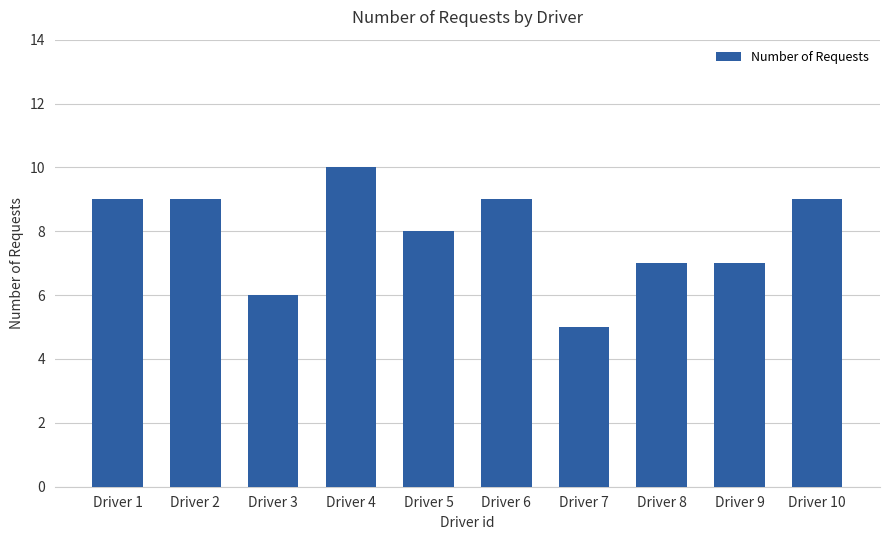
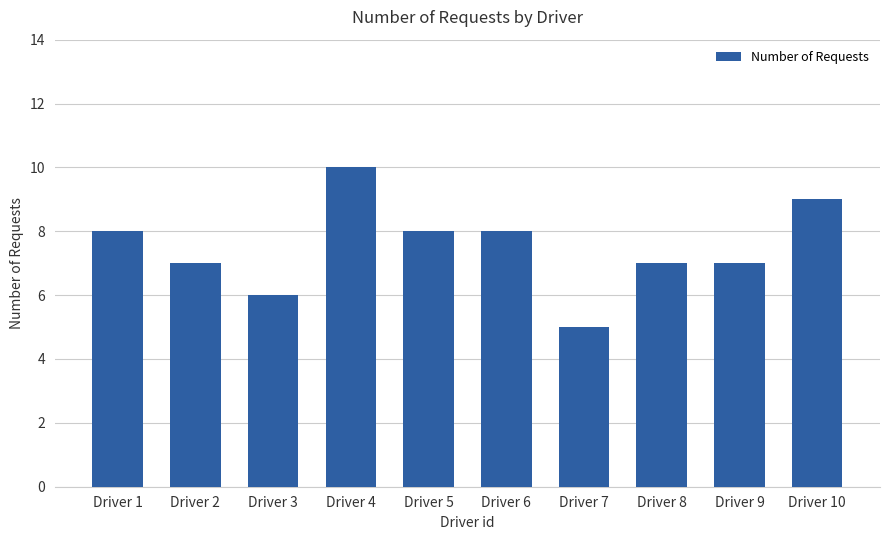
Driver 1: 9 -> 8
Driver 2: 9 -> 7
Driver 6: 9 -> 8
